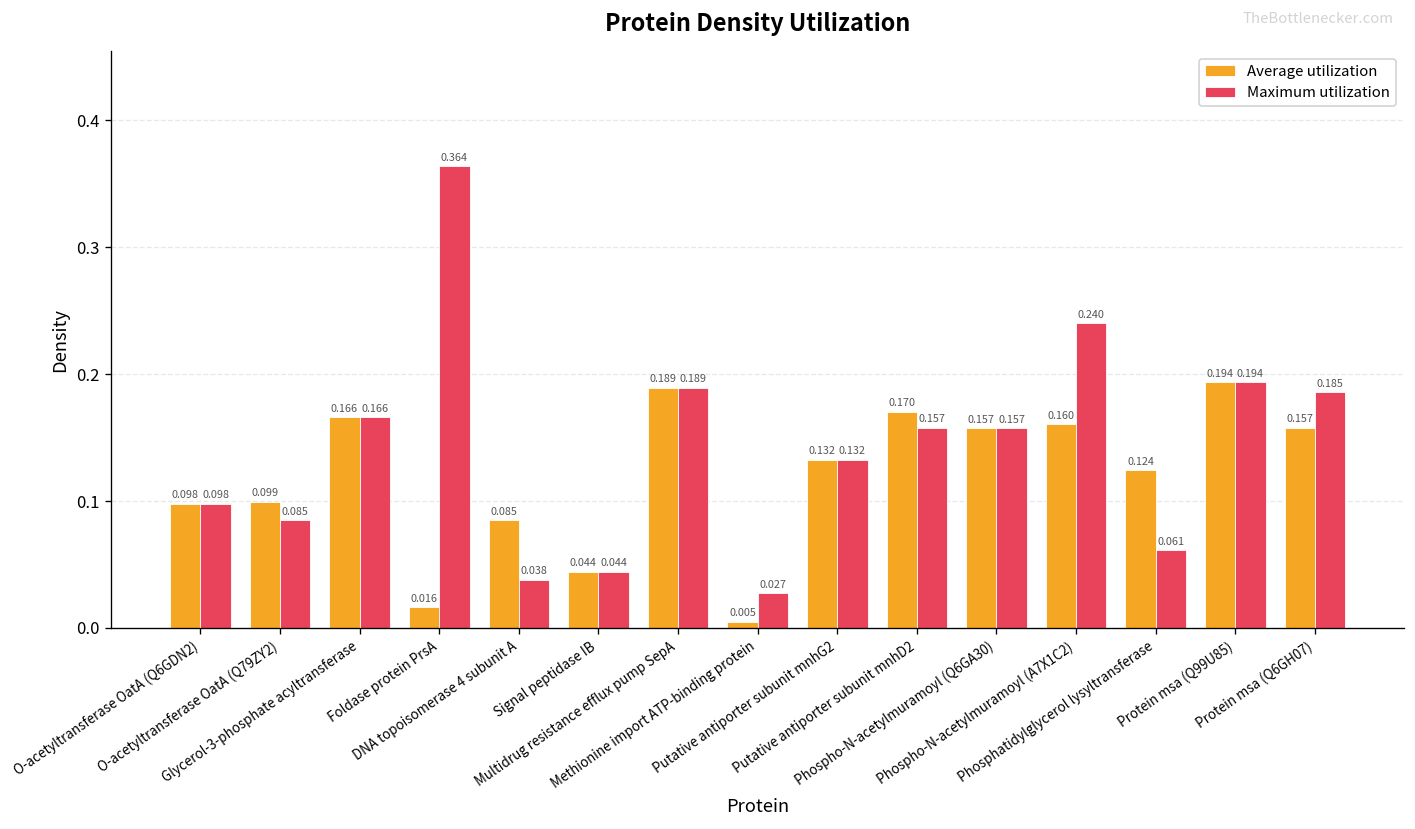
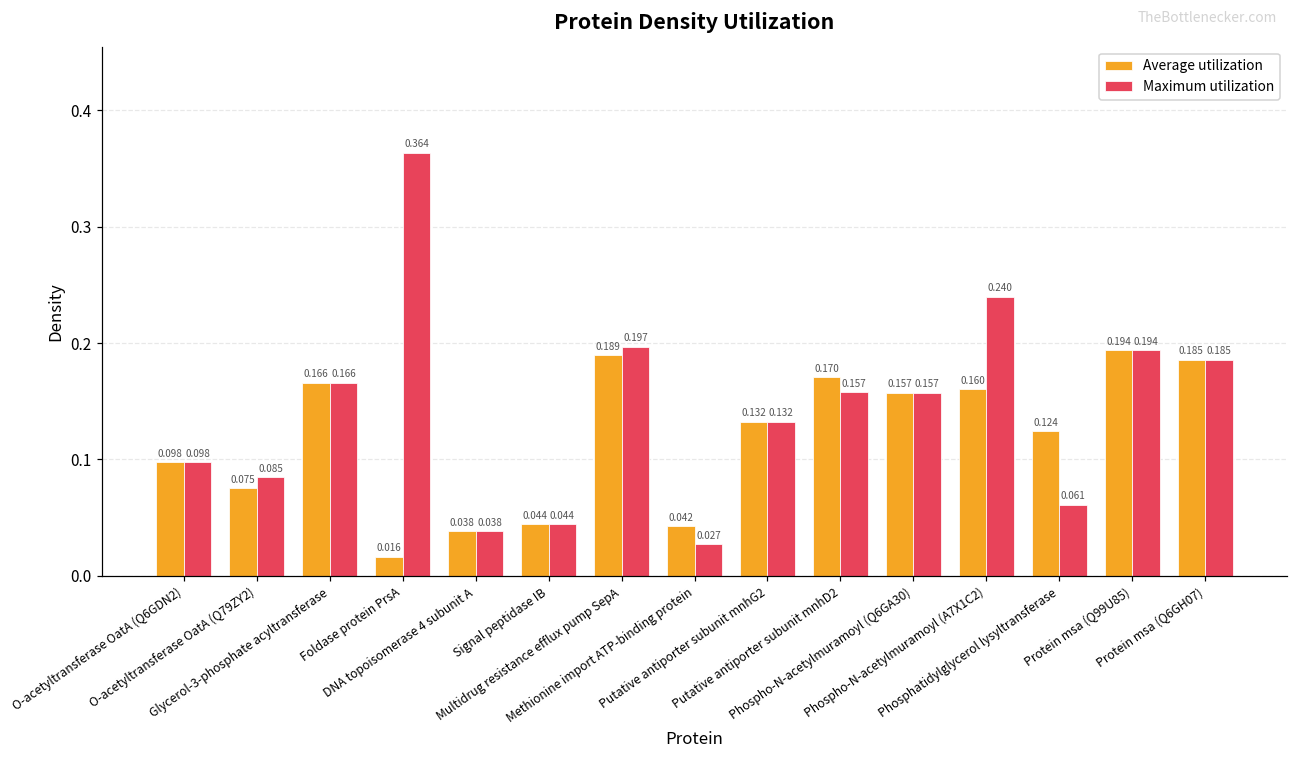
Average utilization, O-acetyltransferase OatA (Q79ZY2): 0.099 -> 0.075
Average utilization, DNA topoisomerase 4 subunit A: 0.085 -> 0.038
Maximum utilization, Multidrug resistance efflux pump SepA: 0.189 -> 0.197
Average utilization, Methionine import ATP-binding protein: 0.005 -> 0.042
Average utilization, Protein msa (Q6GH07): 0.157 -> 0.185
